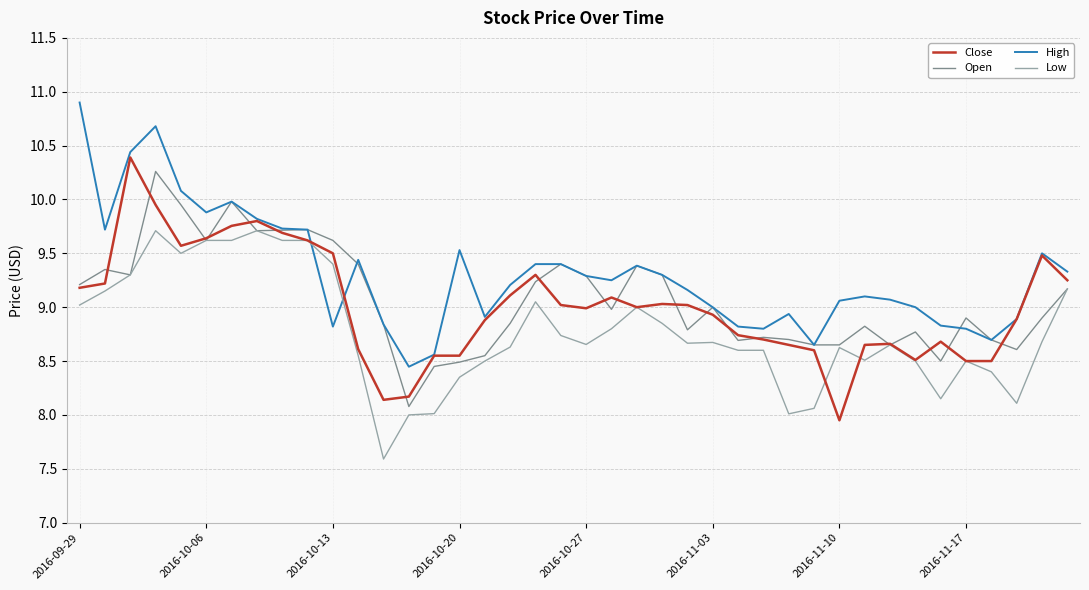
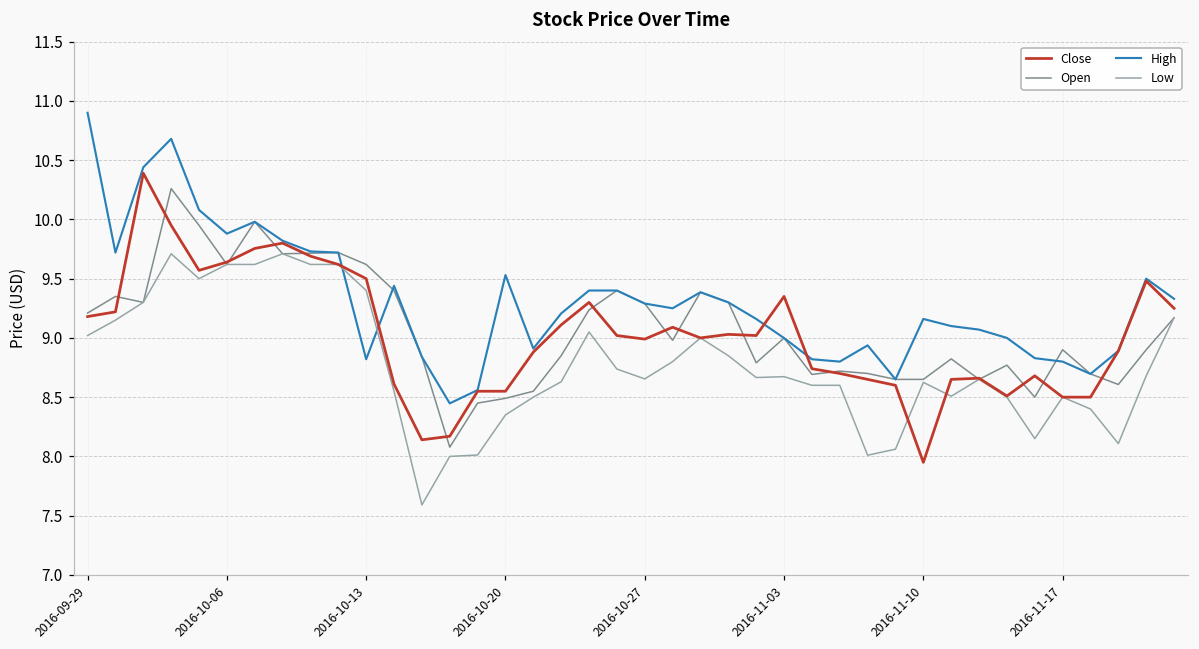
Close, 2016-11-03: 8.93 -> 9.35
High, 2016-11-10: 9.06 -> 9.16
